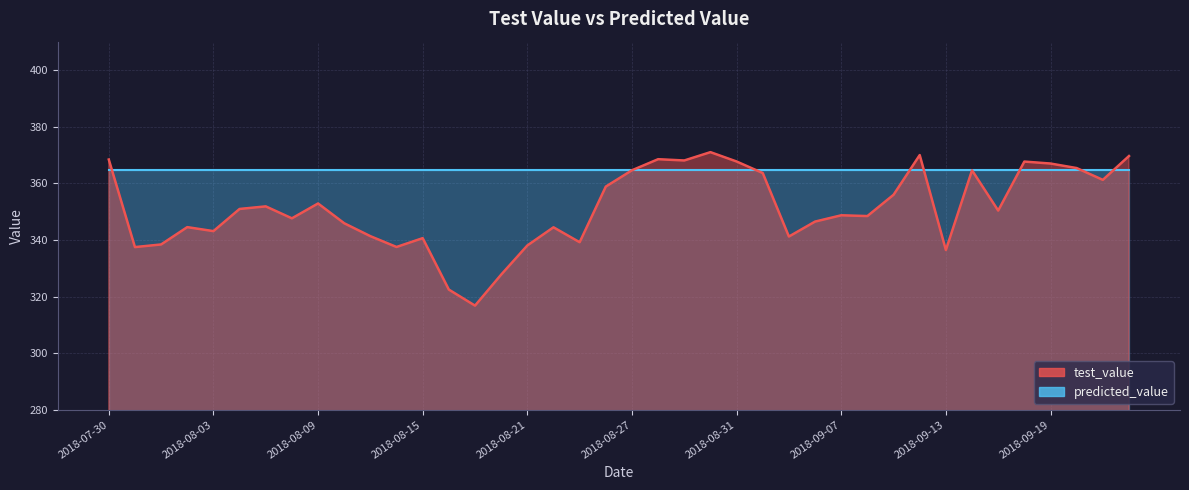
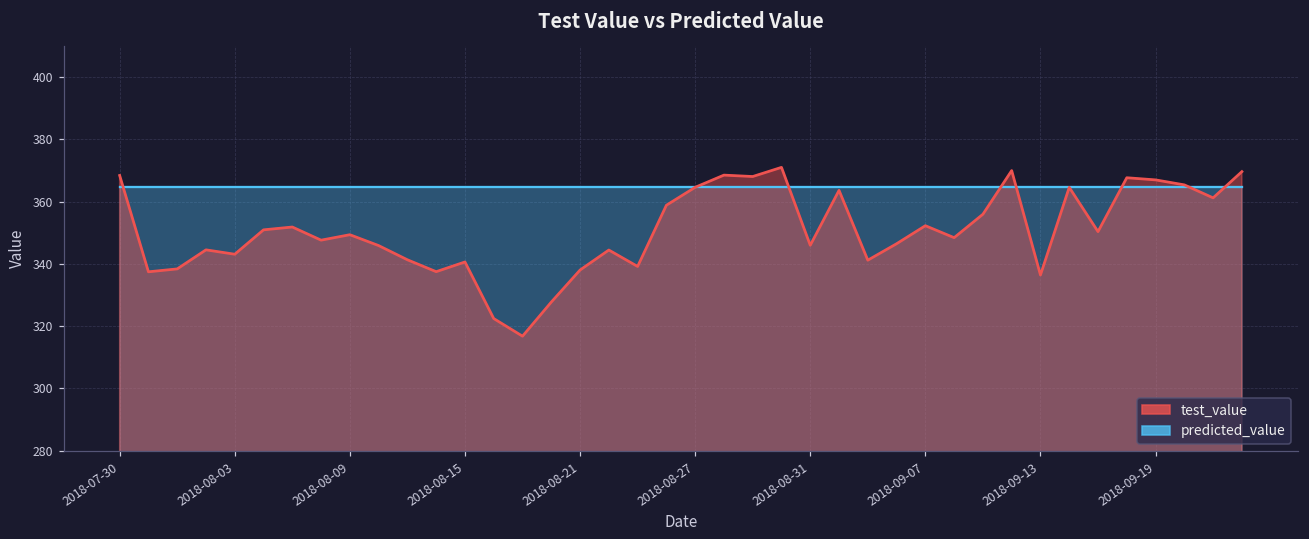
test_value, 2018-08-09: 353 -> 349
test_value, 2018-08-31: 368 -> 346
test_value, 2018-09-07: 349 -> 352
